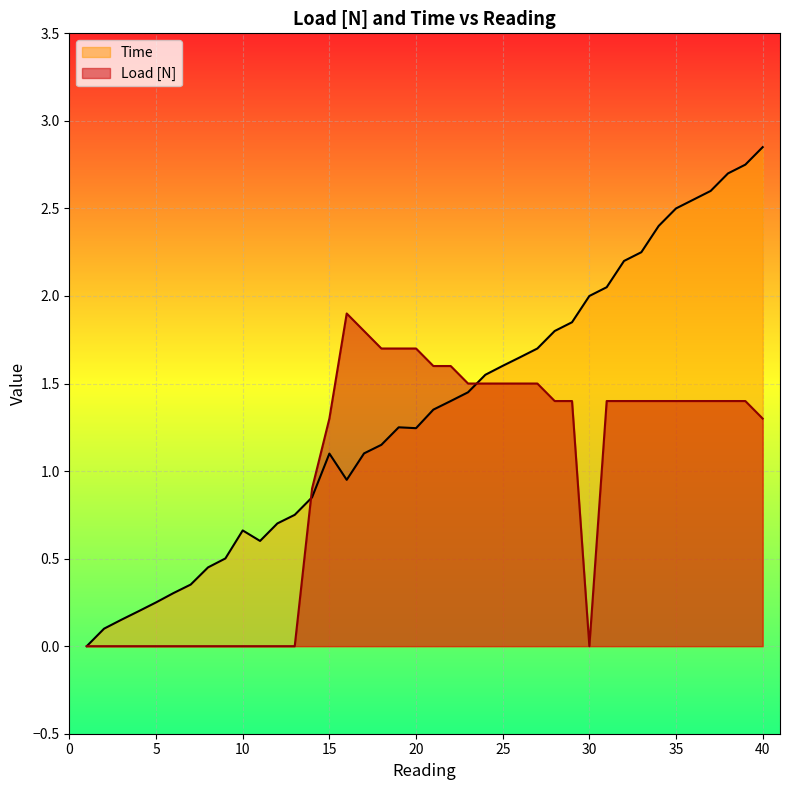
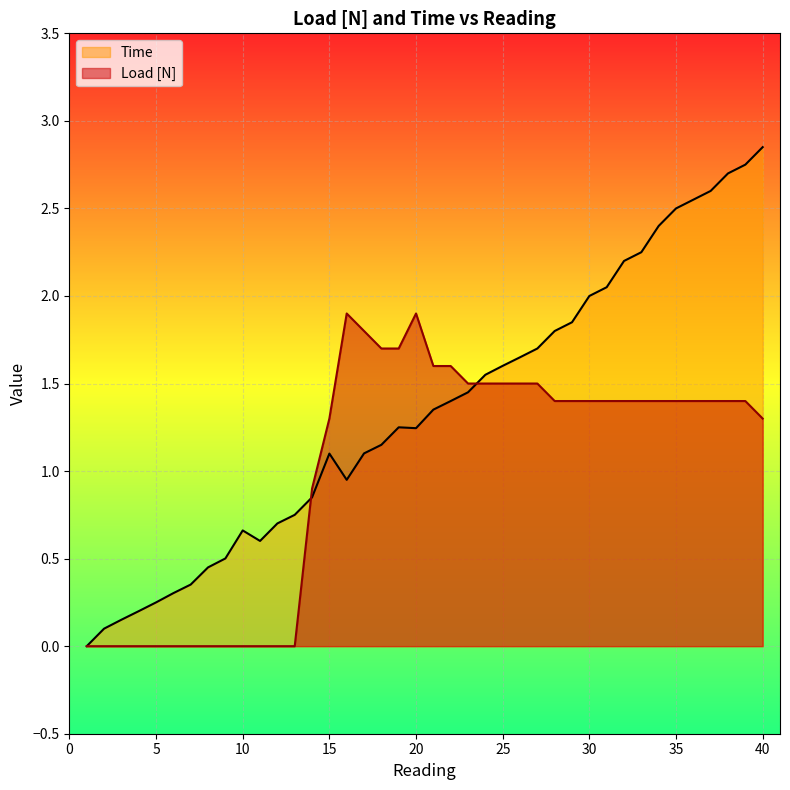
Load [N], 20: 1.7 -> 1.9
Load [N], 30: 0.0 -> 1.4
